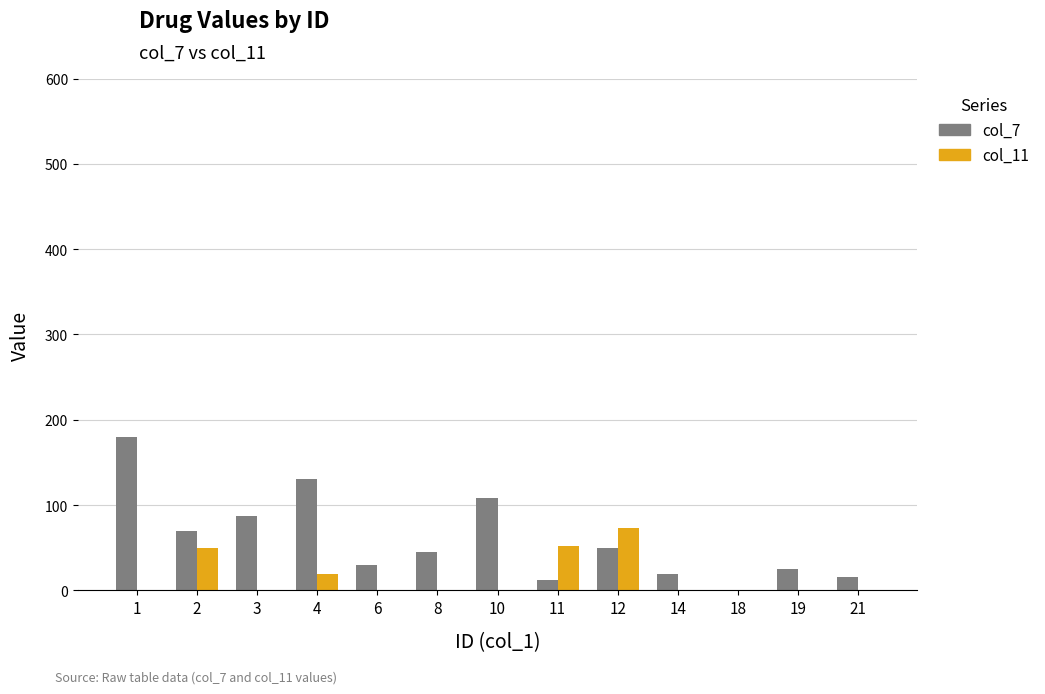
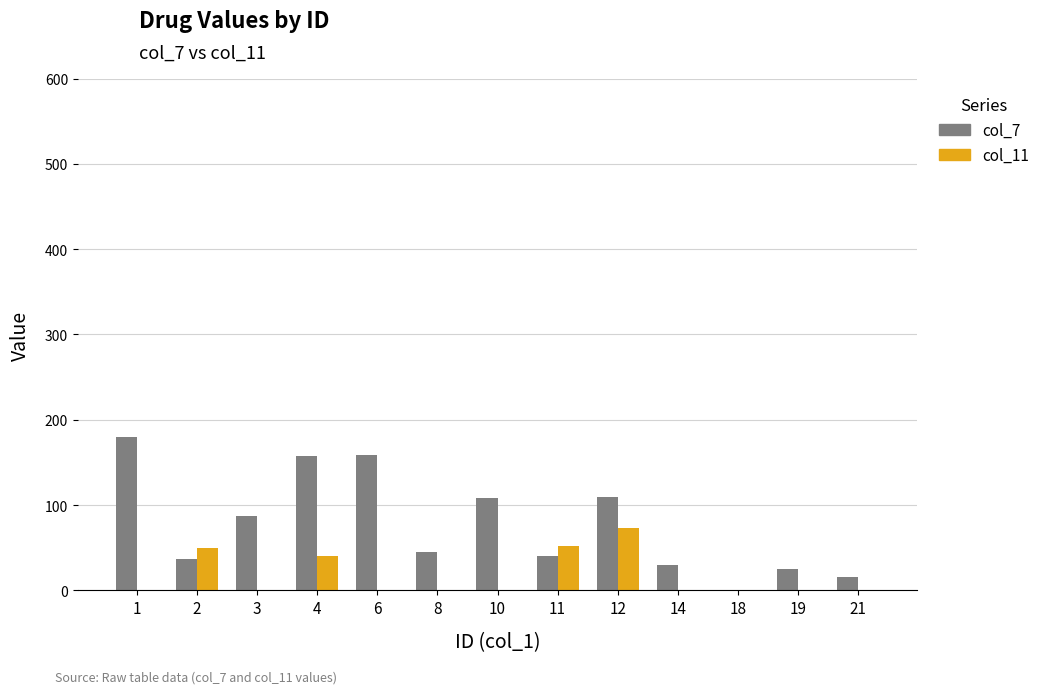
col_7, 2: 70 -> 40
col_7, 4: 130 -> 160
col_11, 4: 20 -> 40
col_7, 6: 30 -> 160
col_7, 11: 10 -> 40
col_7, 12: 50 -> 110
col_7, 14: 20 -> 30
